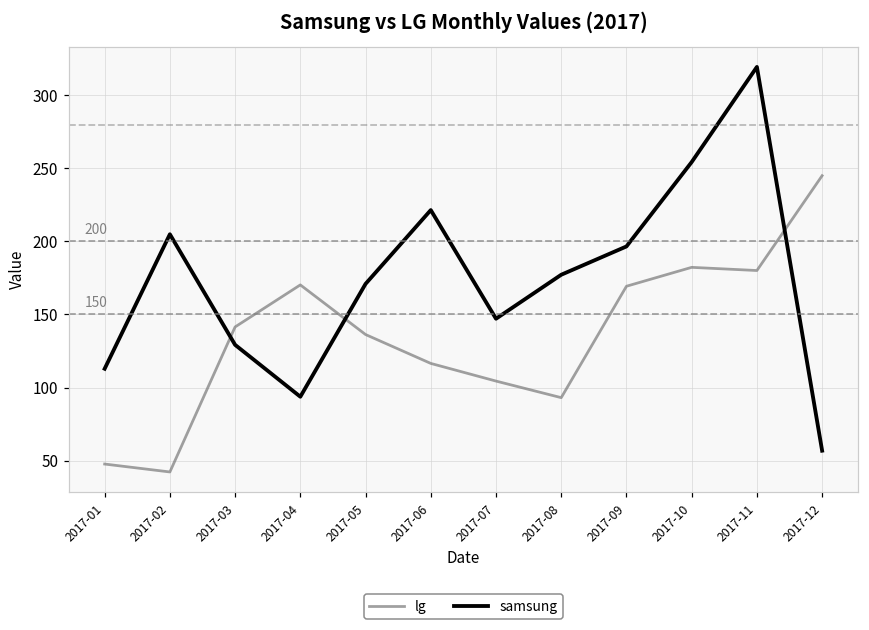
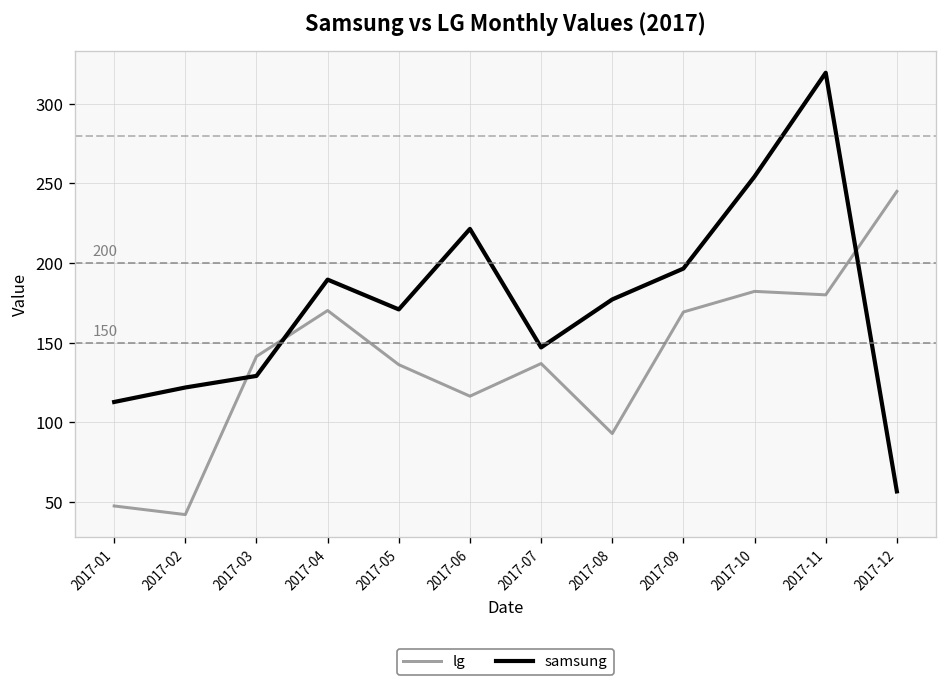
samsung, 2017-02: 205 -> 122
samsung, 2017-04: 94 -> 190
lg, 2017-07: 104 -> 137
